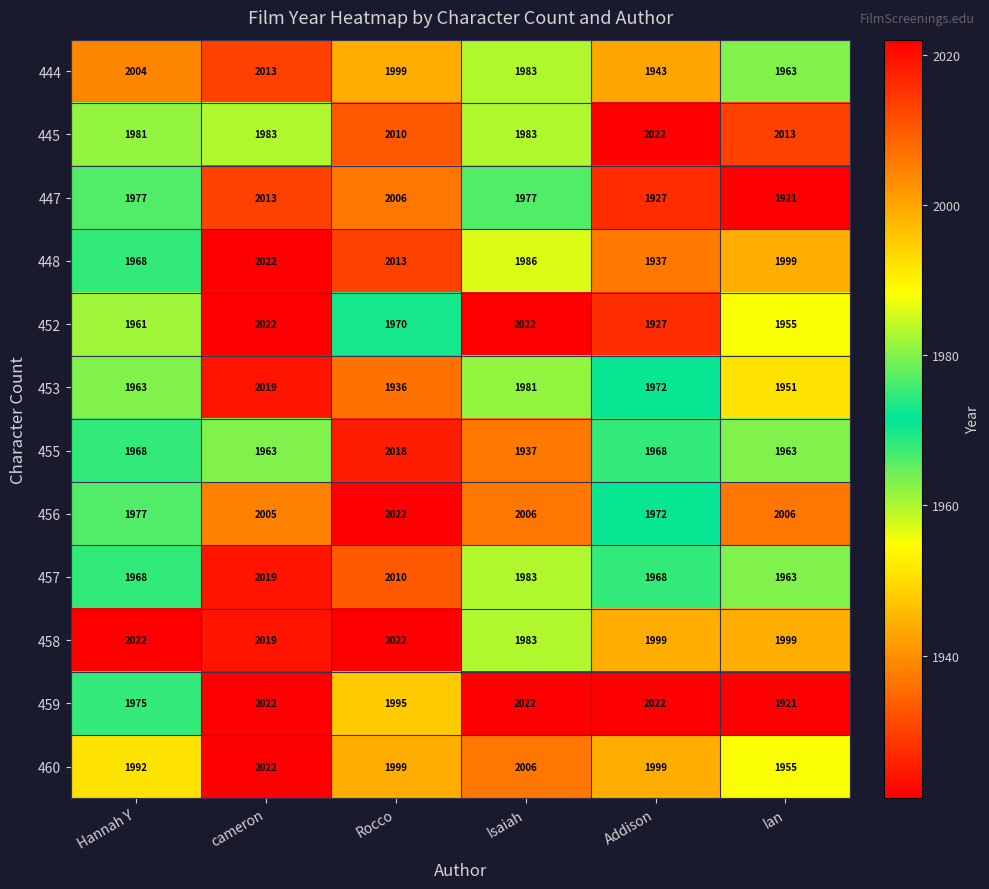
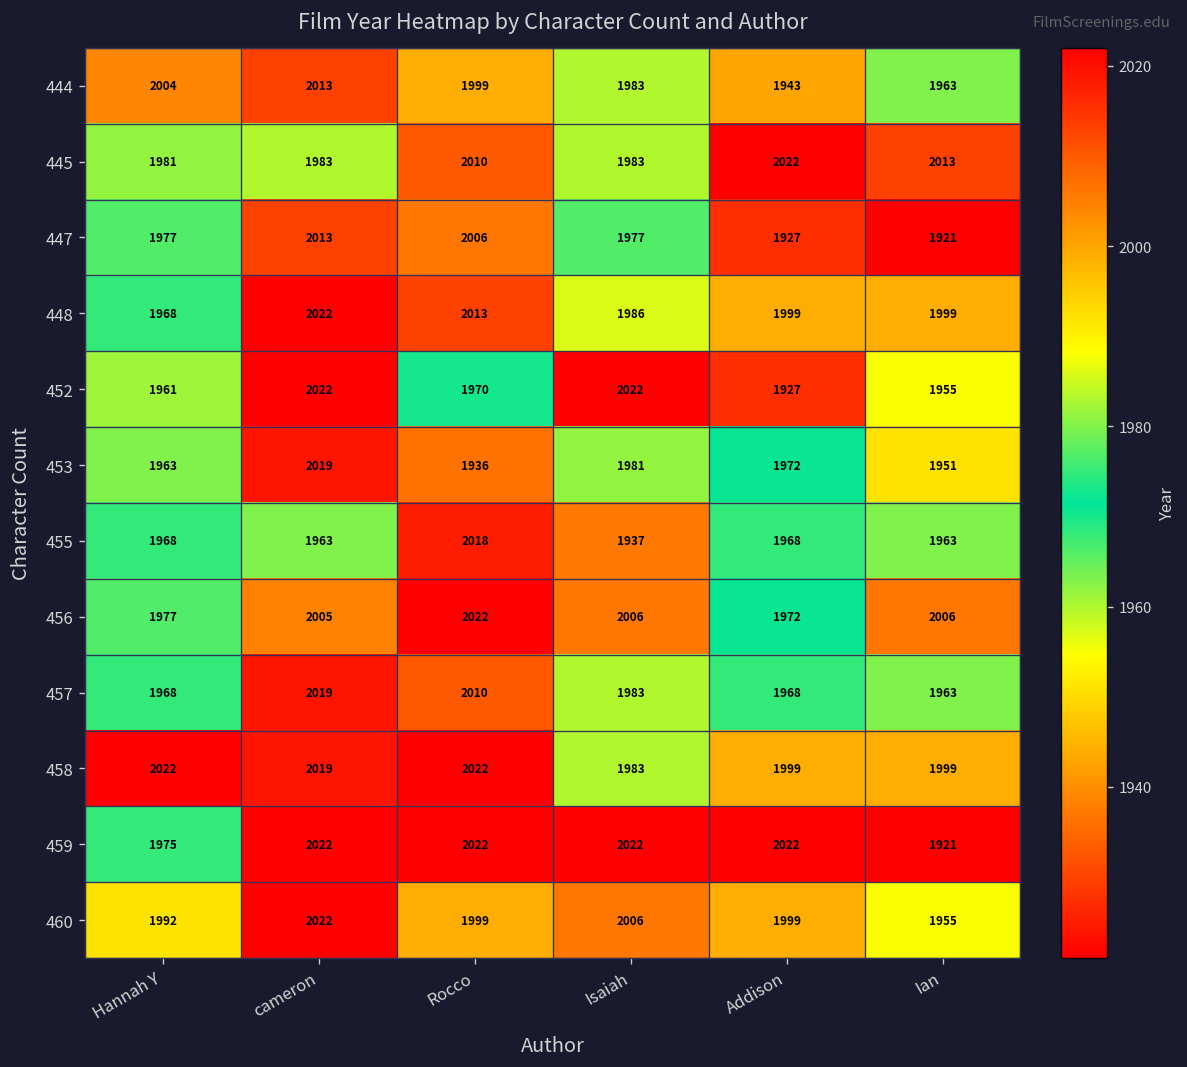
448, Addison: 1937 -> 1999
459, Rocco: 1995 -> 2022
